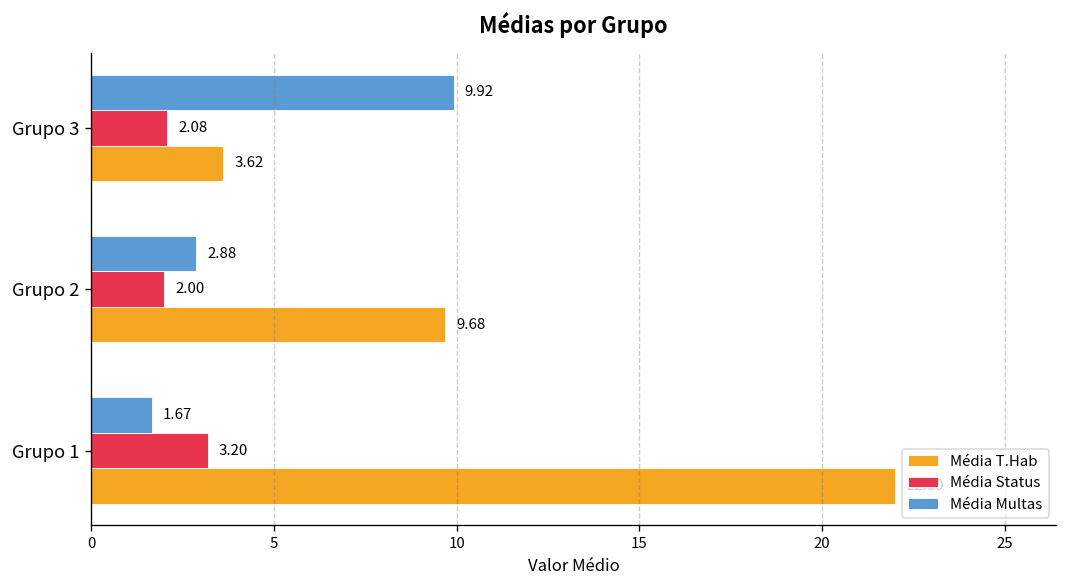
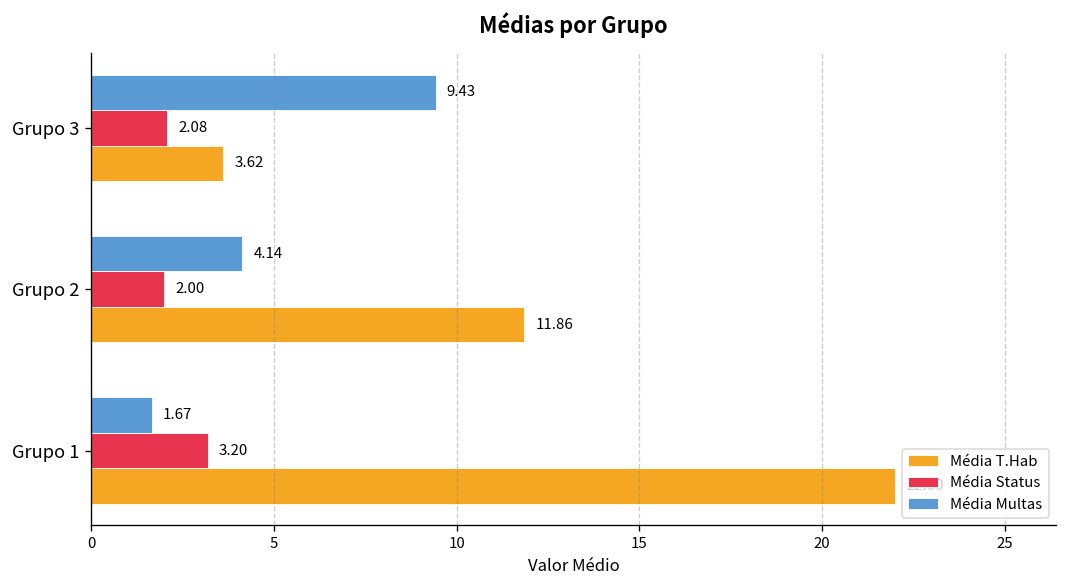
Média Multas, Grupo 3: 9.92 -> 9.43
Média Multas, Grupo 2: 2.88 -> 4.14
Média T.Hab, Grupo 2: 9.68 -> 11.86
